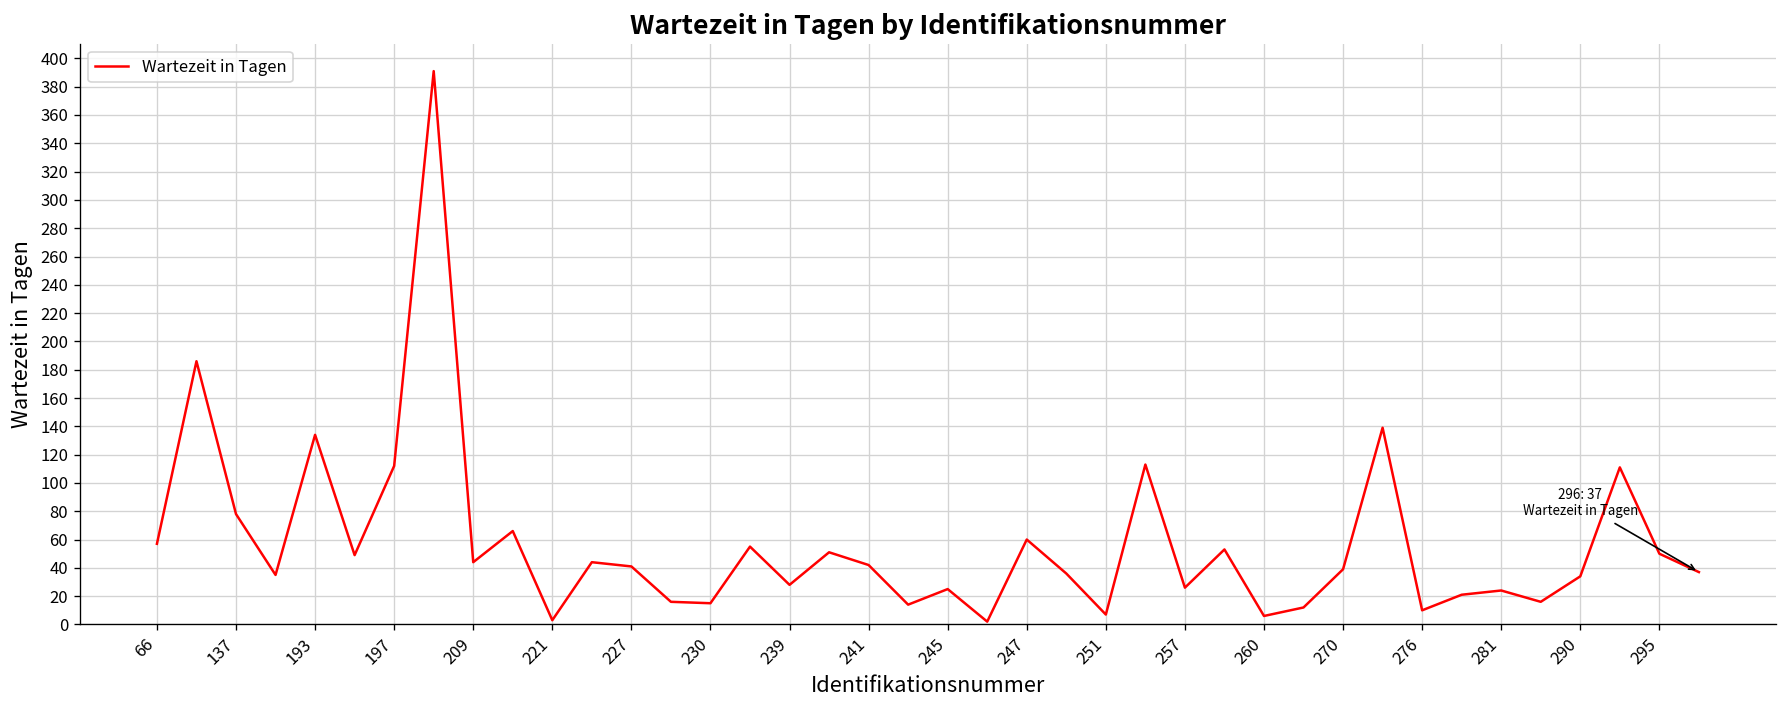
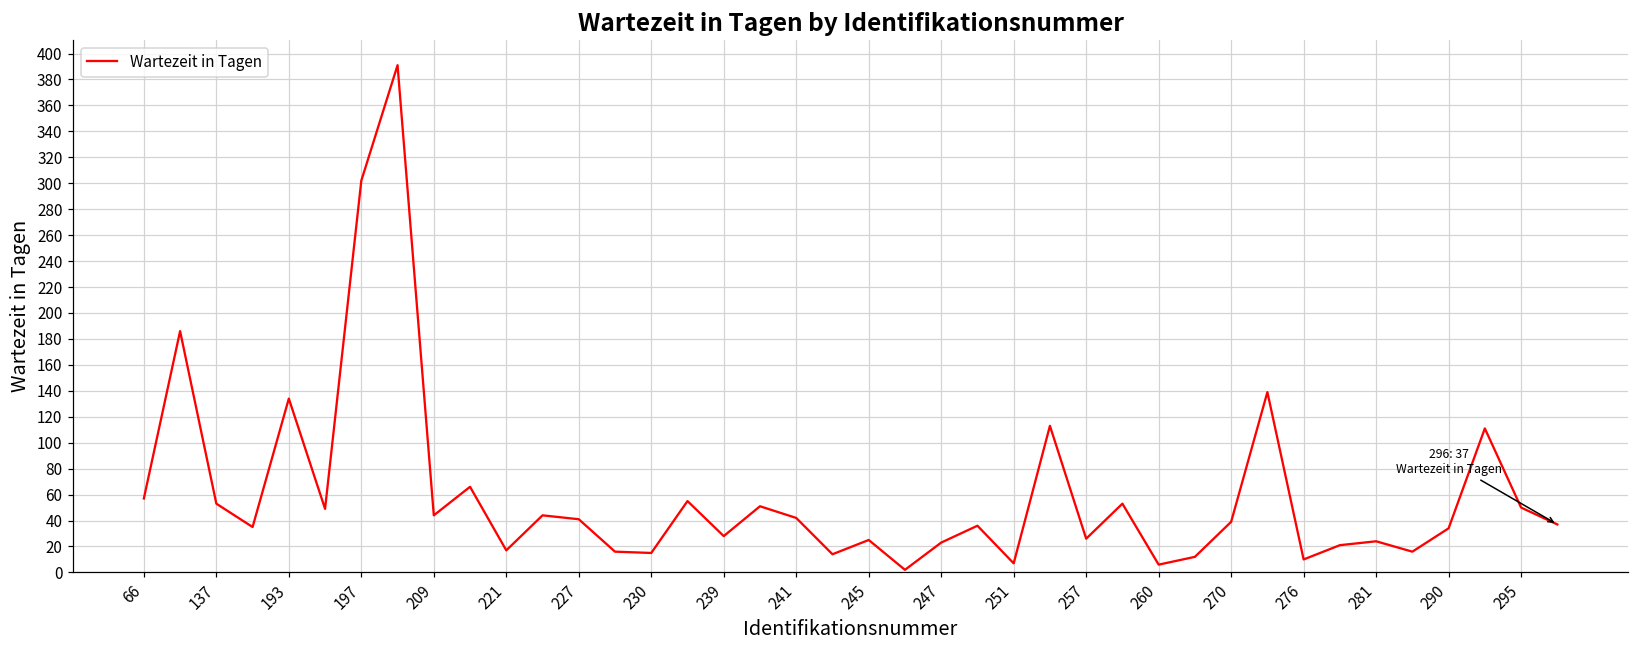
137: 78 -> 53
197: 112 -> 302
221: 3 -> 17
247: 60 -> 23
